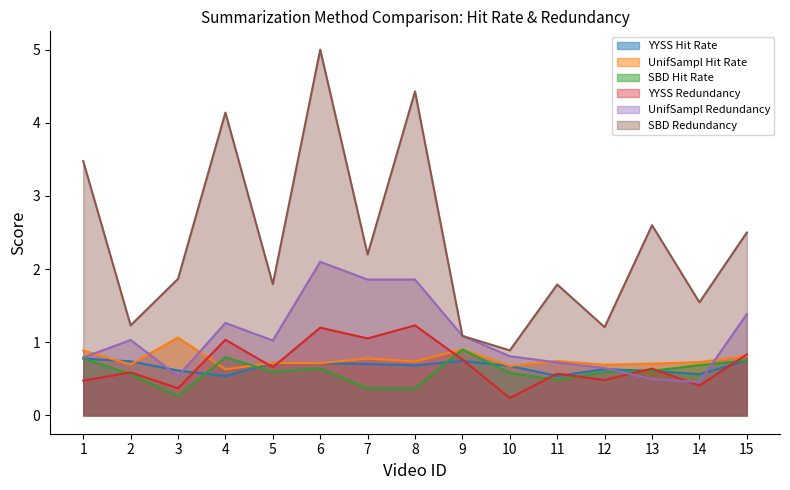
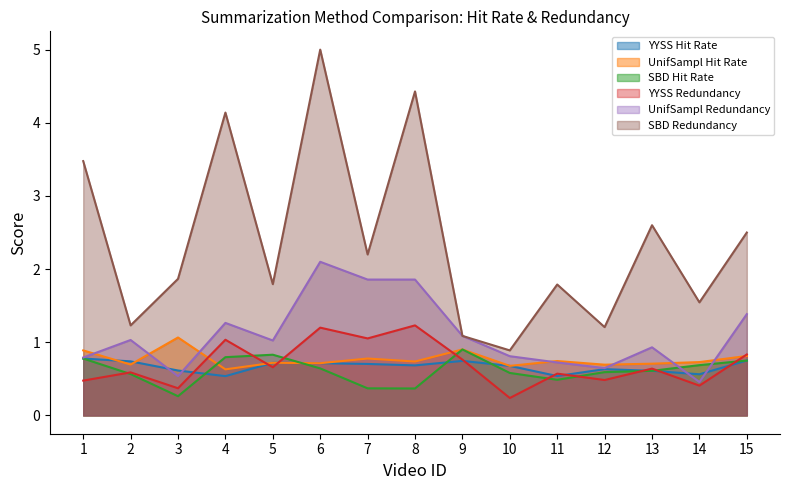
SBD Hit Rate, 5: 0.6 -> 0.8
UnifSampl Redundancy, 13: 0.5 -> 0.9
